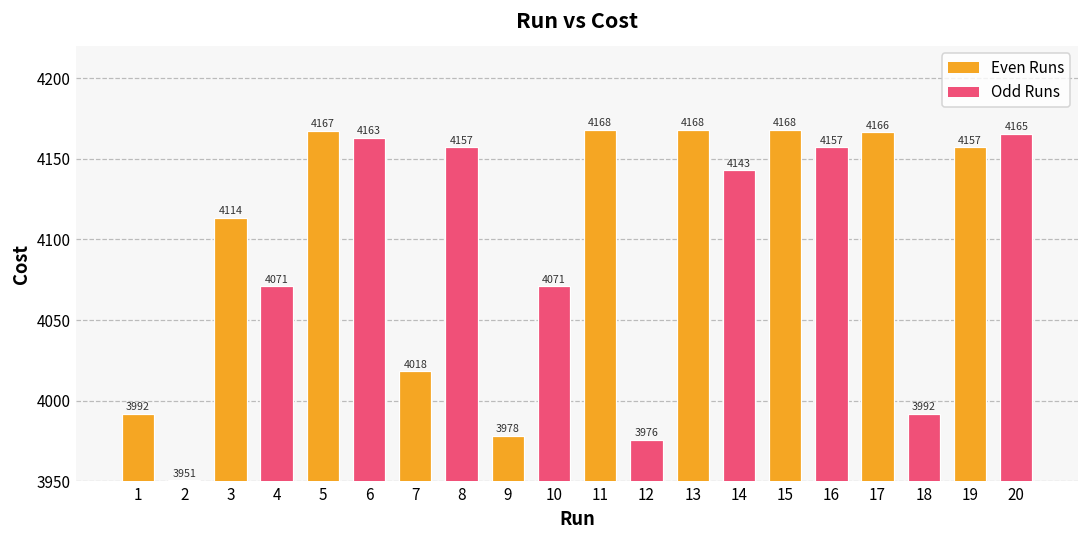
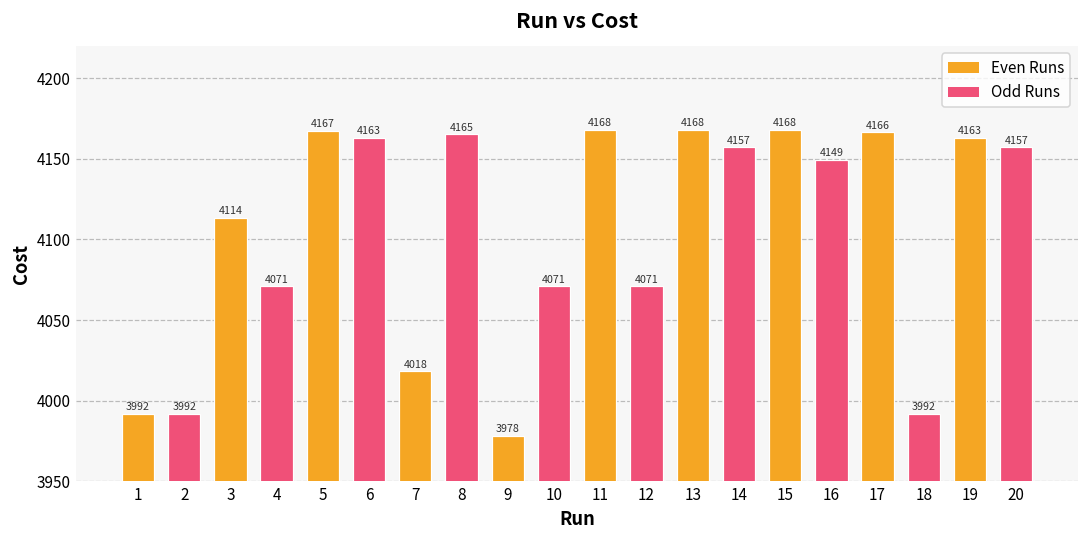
2: 3951 -> 3992
8: 4157 -> 4165
12: 3976 -> 4071
14: 4143 -> 4157
16: 4157 -> 4149
19: 4157 -> 4163
20: 4165 -> 4157
